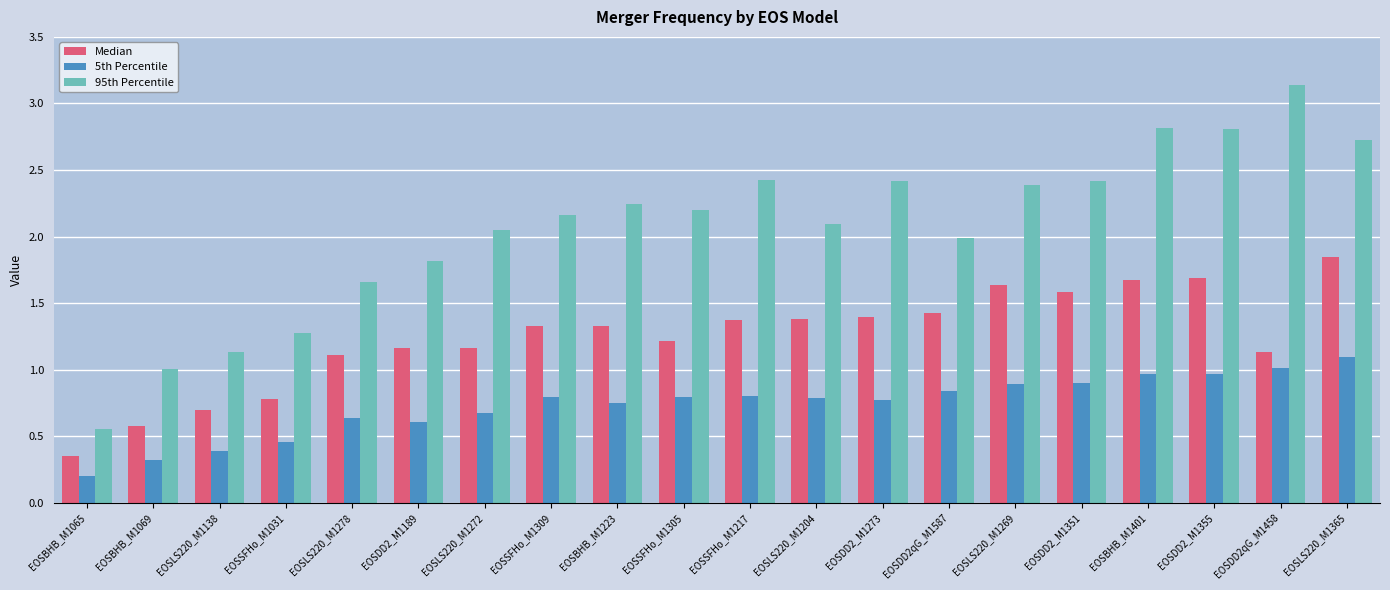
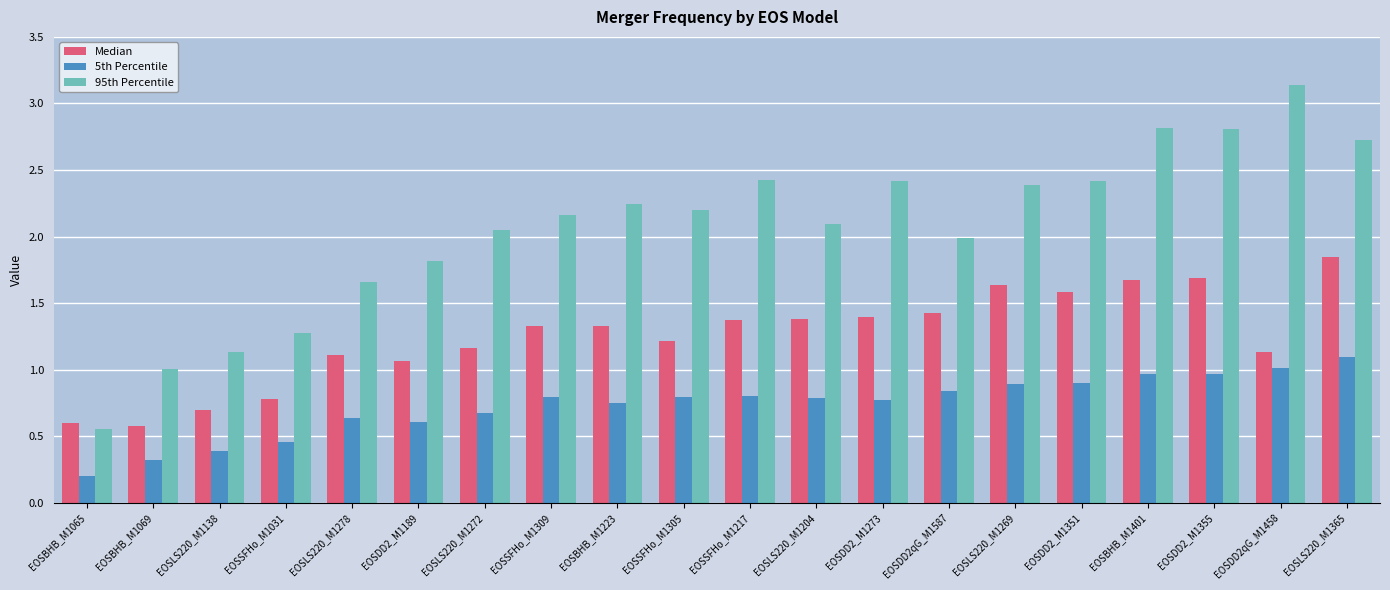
Median, EOSBHB_M1065: 0.35 -> 0.60
Median, EOSDD2_M1189: 1.16 -> 1.06
